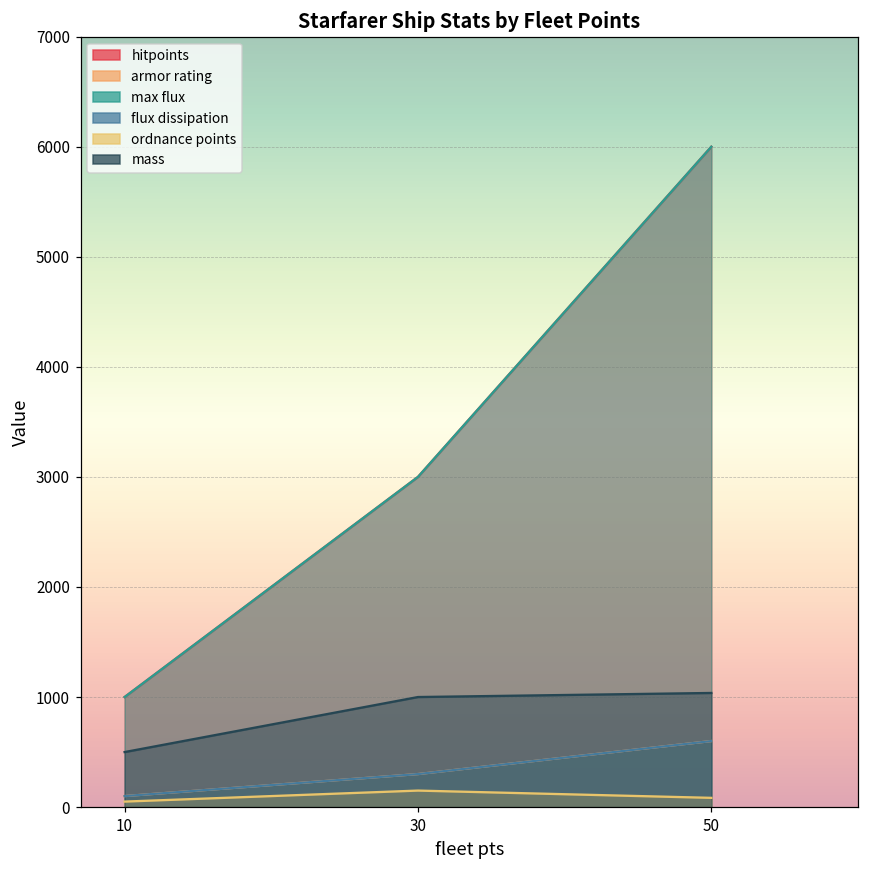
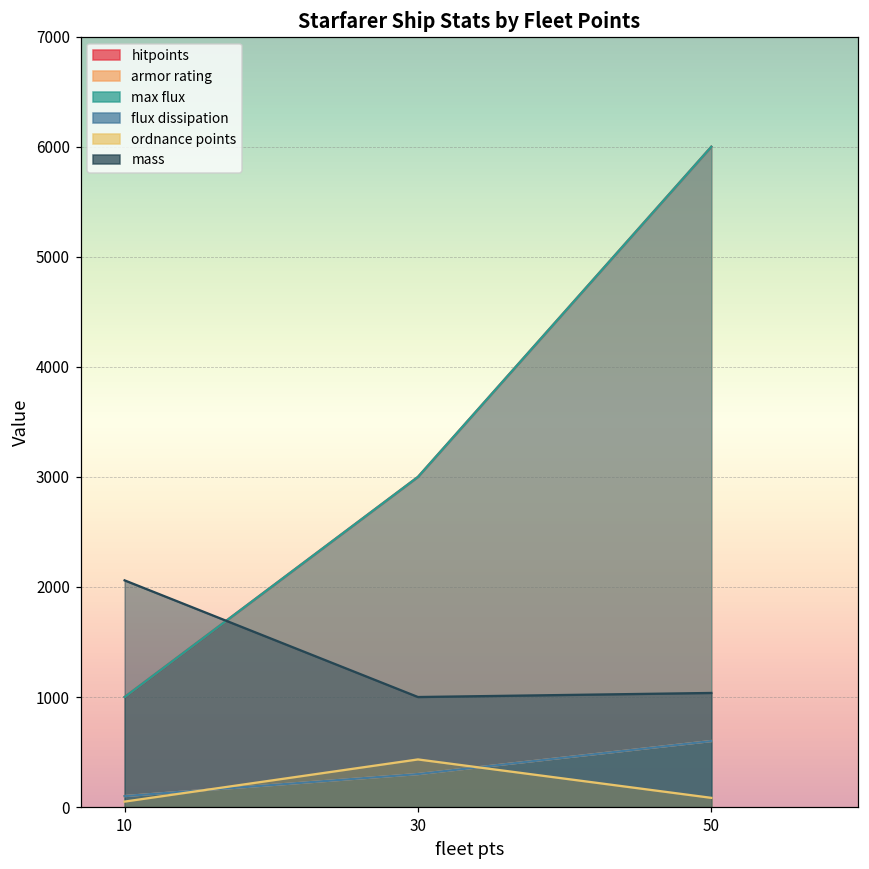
mass, 10: 500 -> 2060
ordnance points, 30: 150 -> 430
